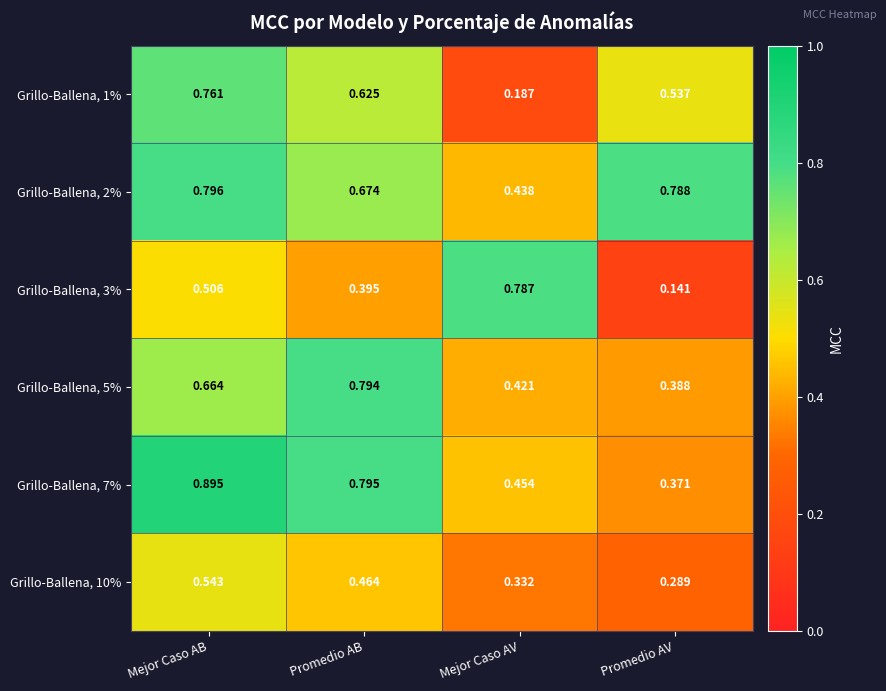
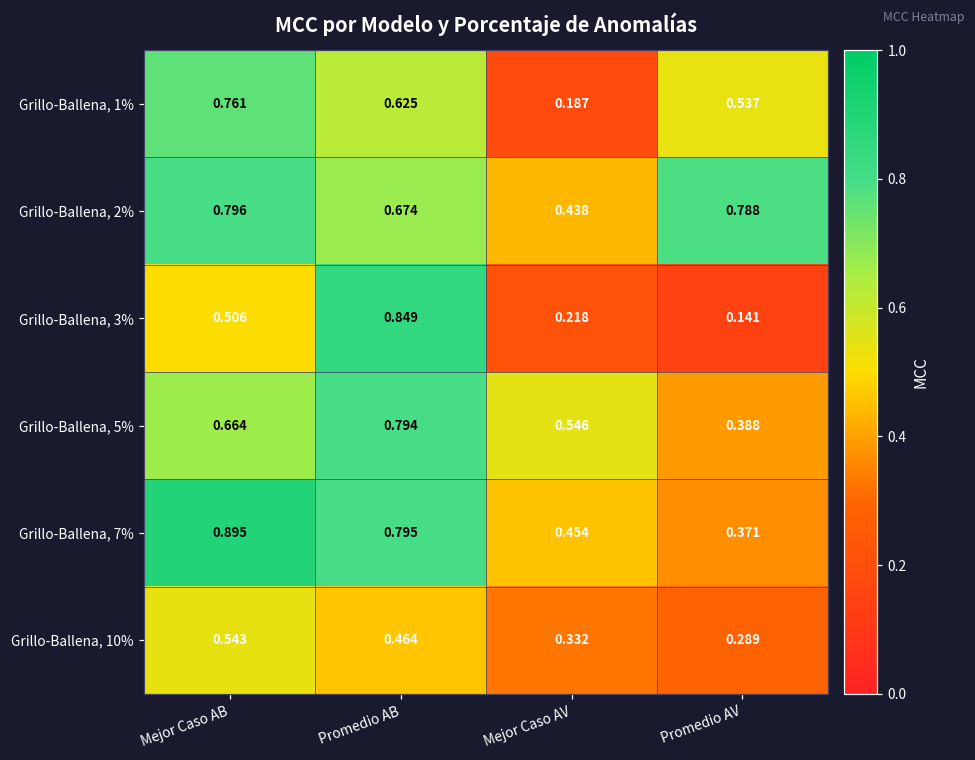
Grillo-Ballena, 3%, Promedio AB: 0.395 -> 0.849
Grillo-Ballena, 3%, Mejor Caso AV: 0.787 -> 0.218
Grillo-Ballena, 5%, Mejor Caso AV: 0.421 -> 0.546
